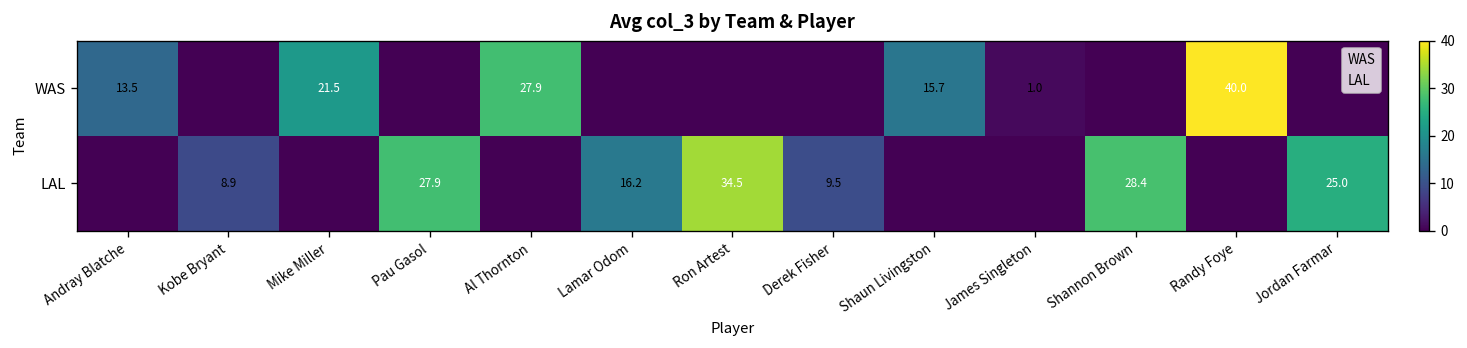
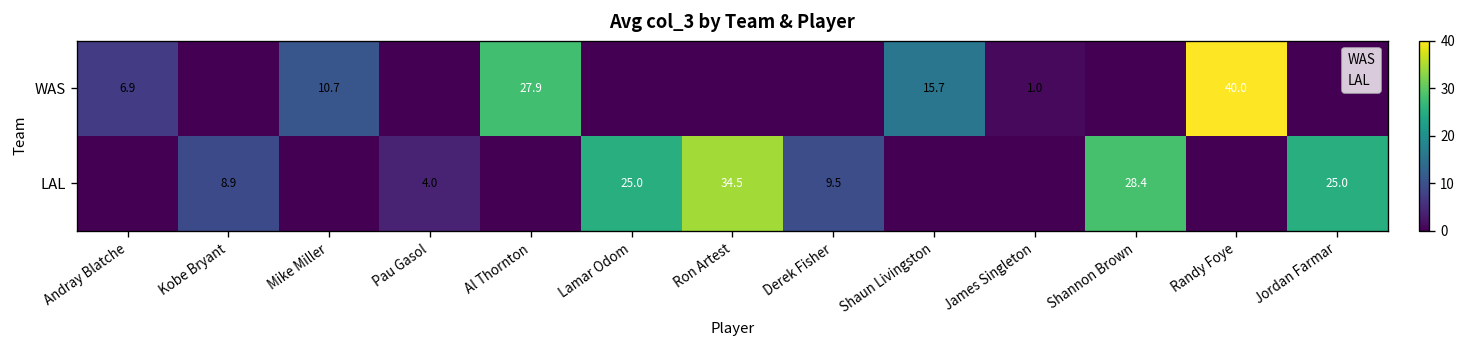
WAS, Andray Blatche: 13.5 -> 6.9
WAS, Mike Miller: 21.5 -> 10.7
LAL, Pau Gasol: 27.9 -> 4.0
LAL, Lamar Odom: 16.2 -> 25.0
